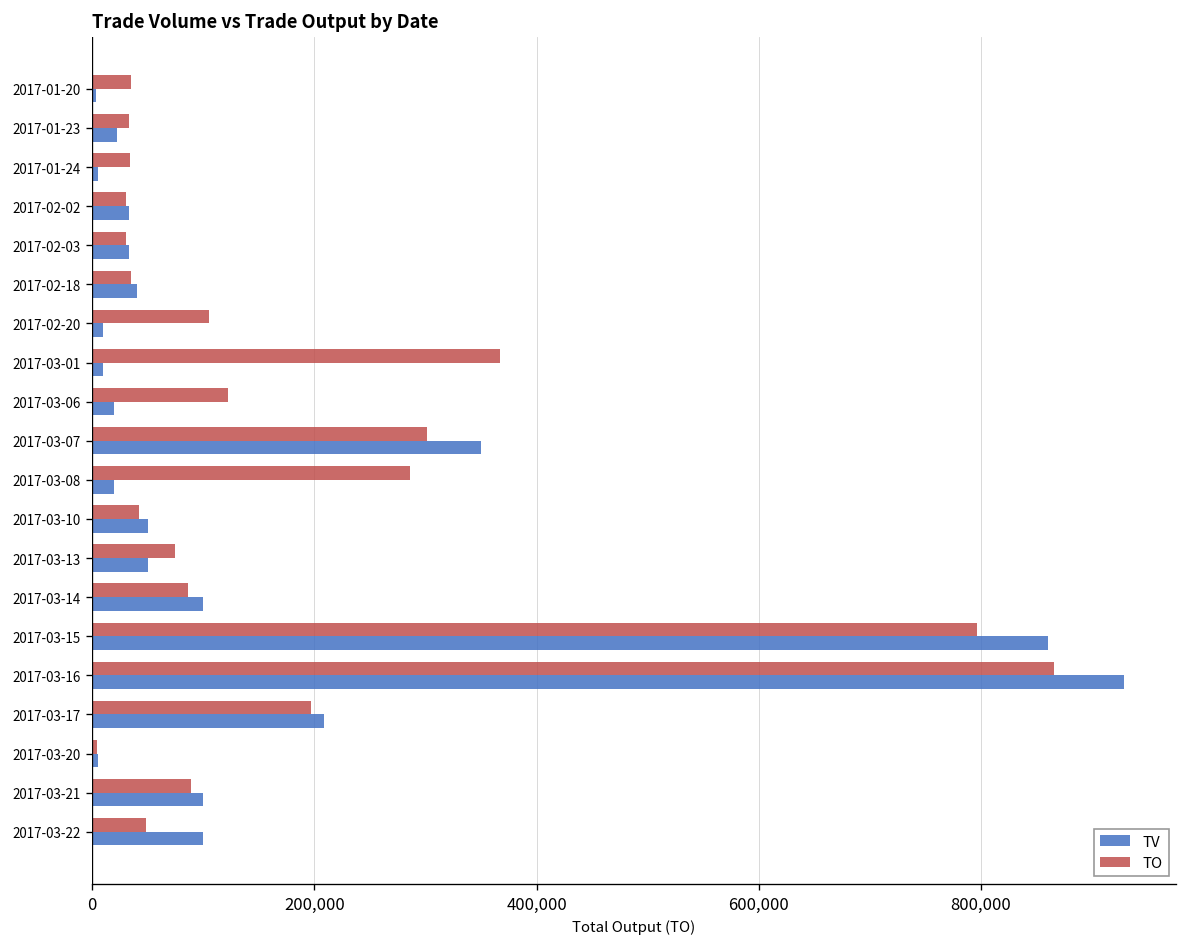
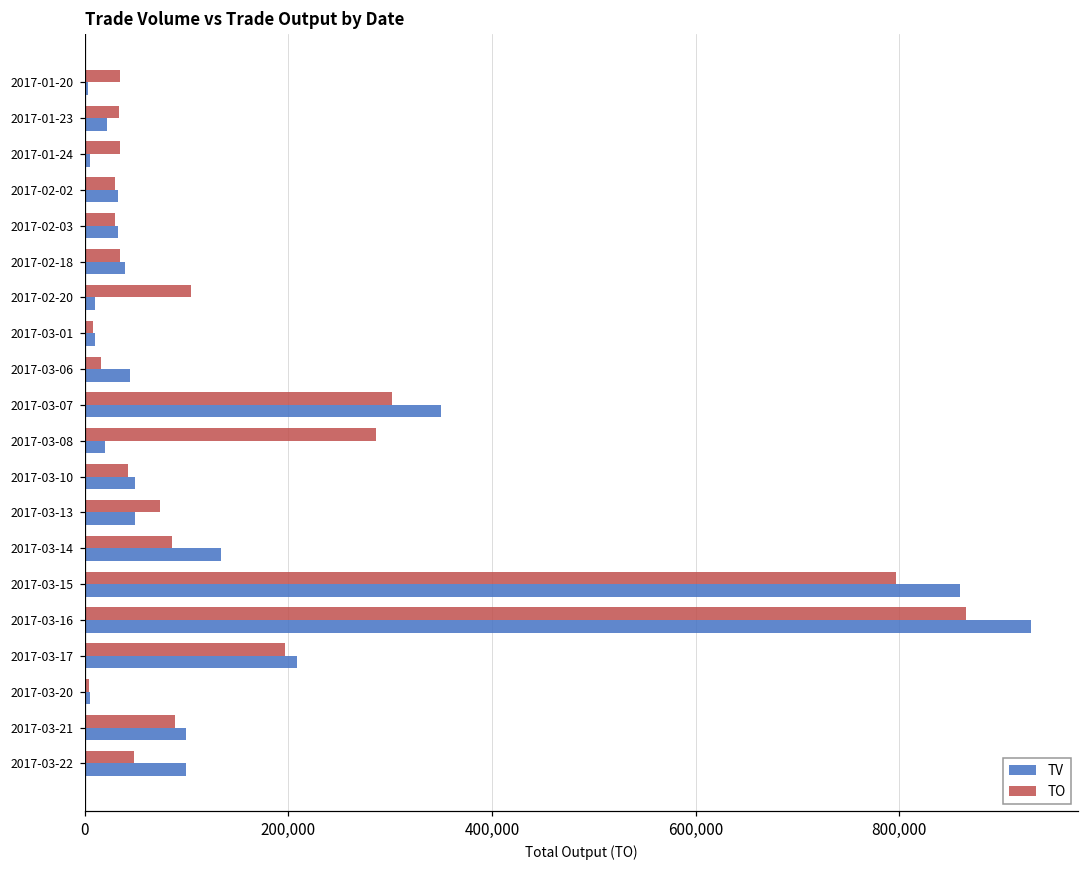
TO, 2017-03-01: 370,000 -> 10,000
TO, 2017-03-06: 120,000 -> 20,000
TV, 2017-03-06: 20,000 -> 40,000
TV, 2017-03-14: 100,000 -> 130,000
